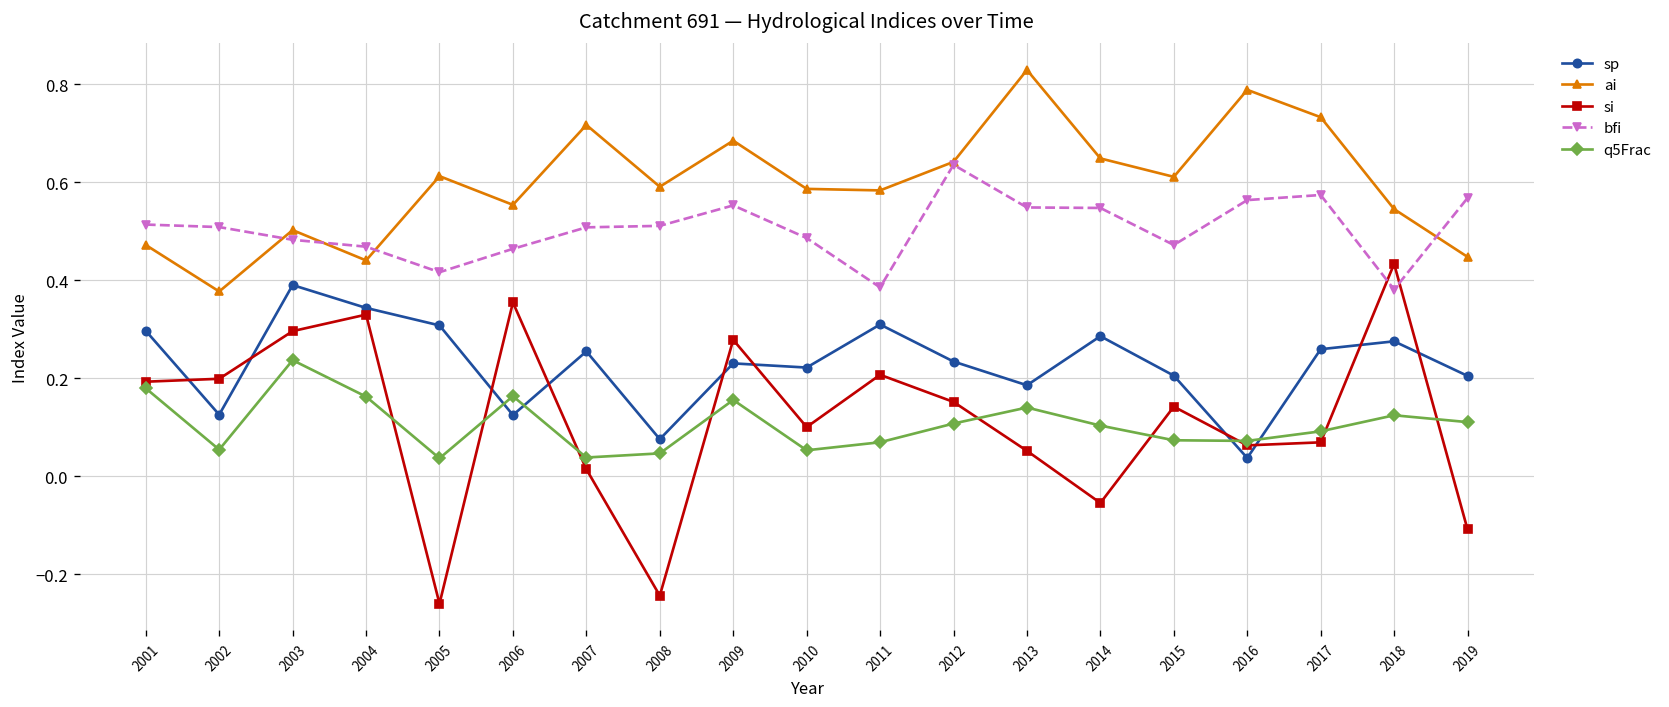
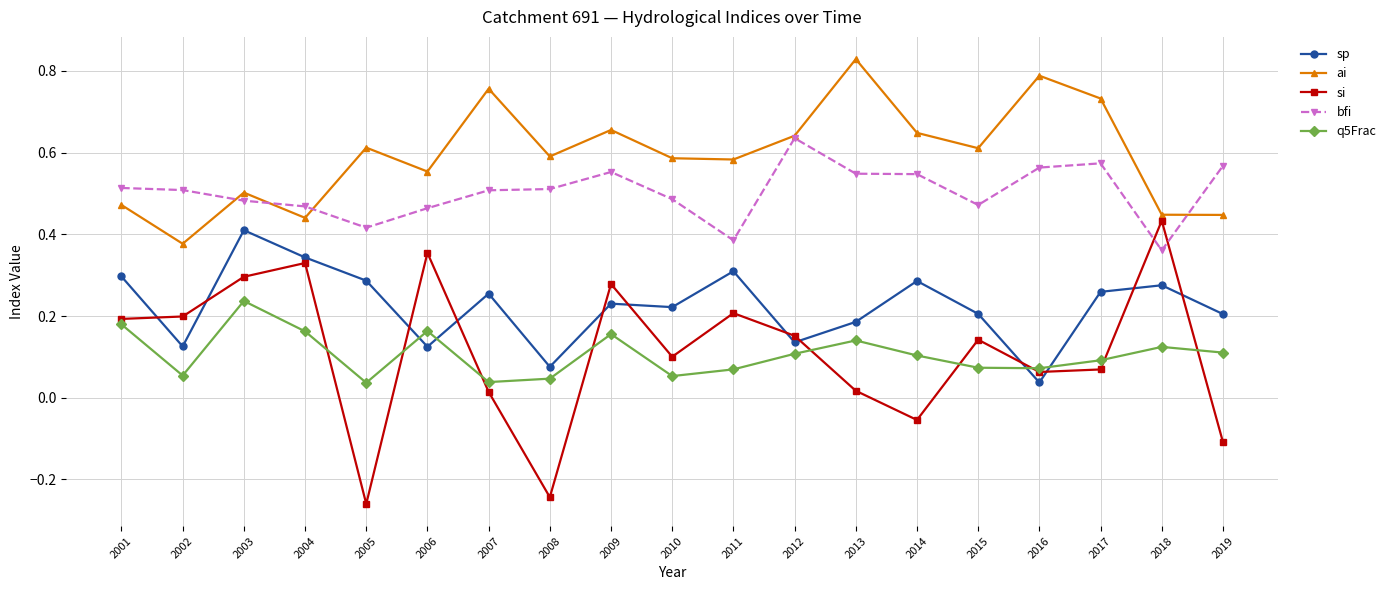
sp, 2003: 0.39 -> 0.41
sp, 2005: 0.31 -> 0.29
ai, 2007: 0.72 -> 0.76
ai, 2009: 0.68 -> 0.66
sp, 2012: 0.23 -> 0.14
si, 2013: 0.05 -> 0.02
ai, 2018: 0.55 -> 0.45
bfi, 2018: 0.38 -> 0.36
